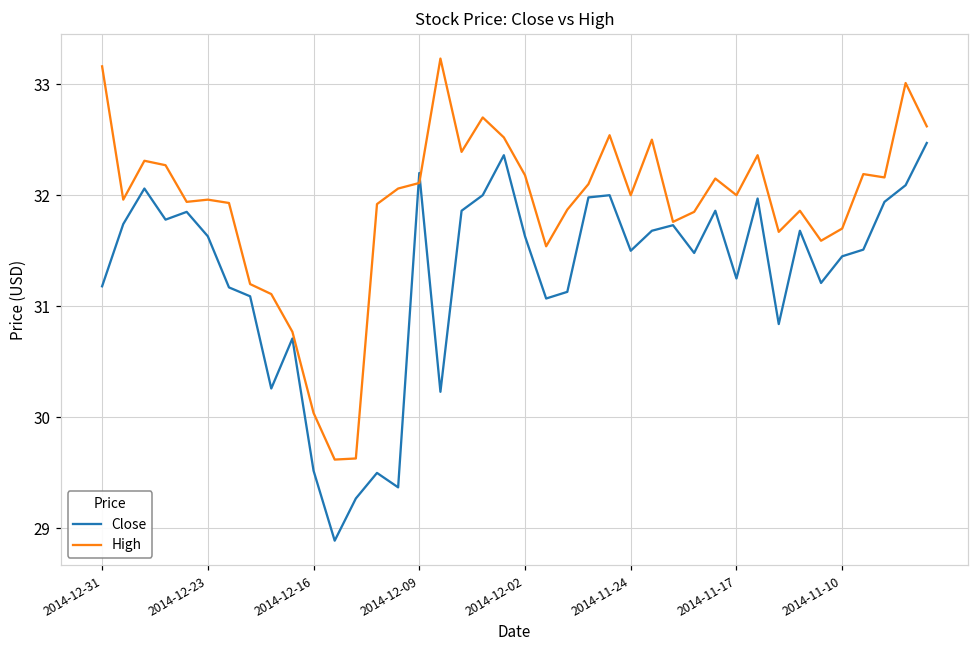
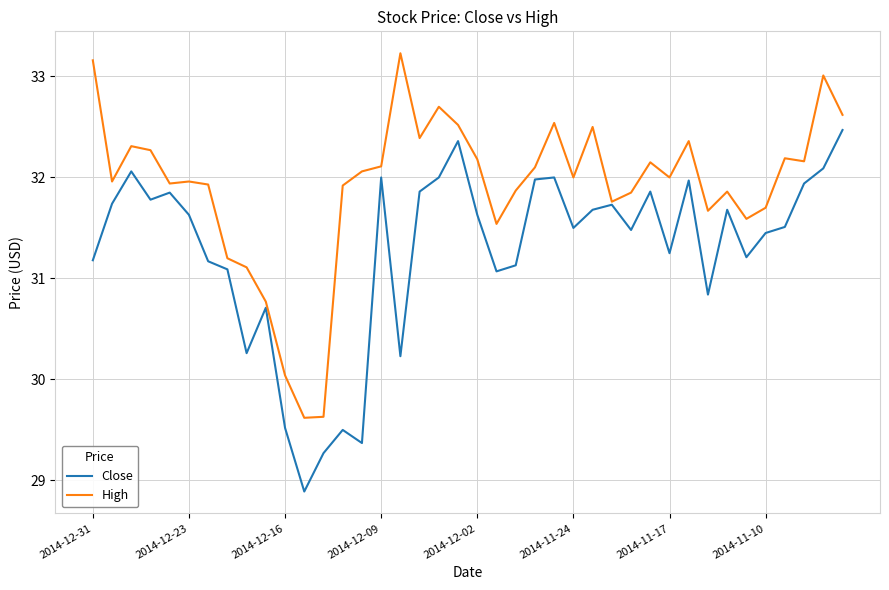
Close, 2014-12-09: 32.2 -> 32.0
